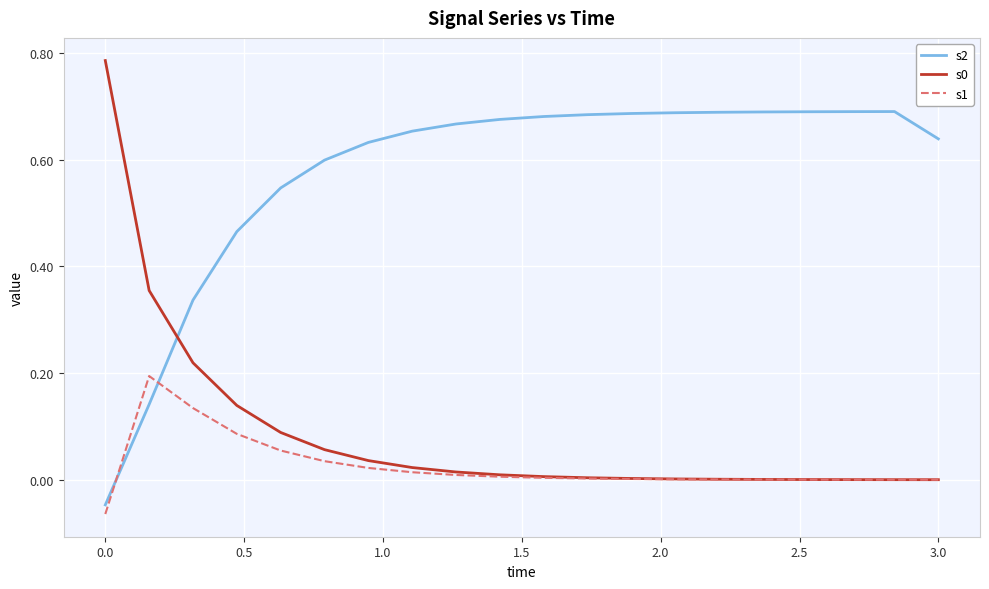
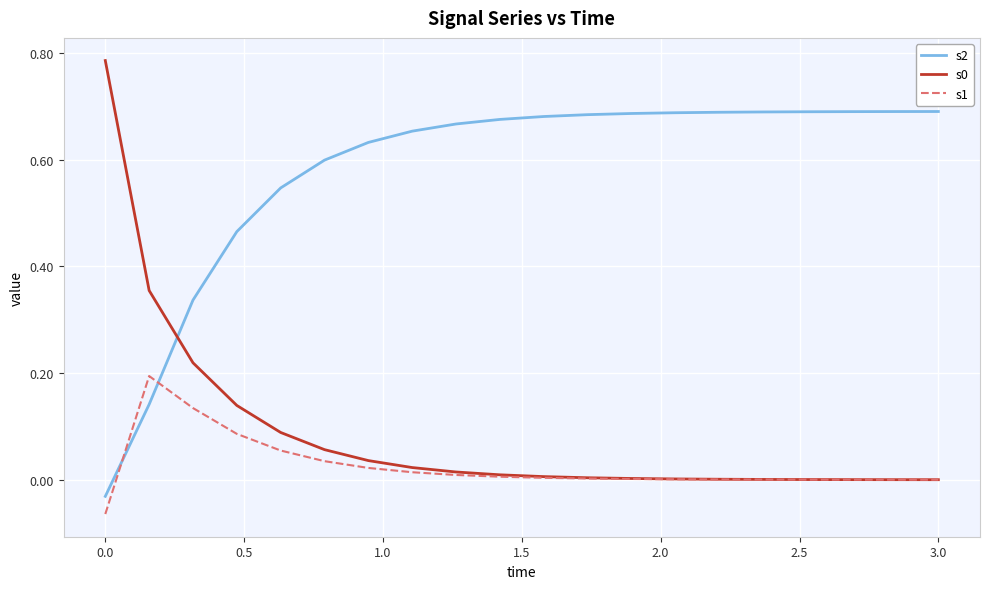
s2, 0.0: -0.05 -> -0.03
s2, 3.0: 0.64 -> 0.69
